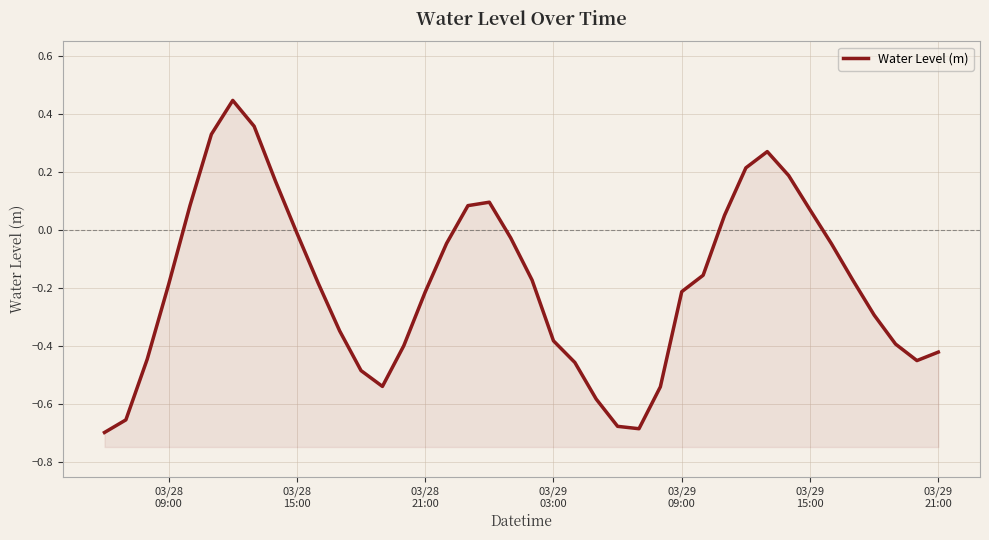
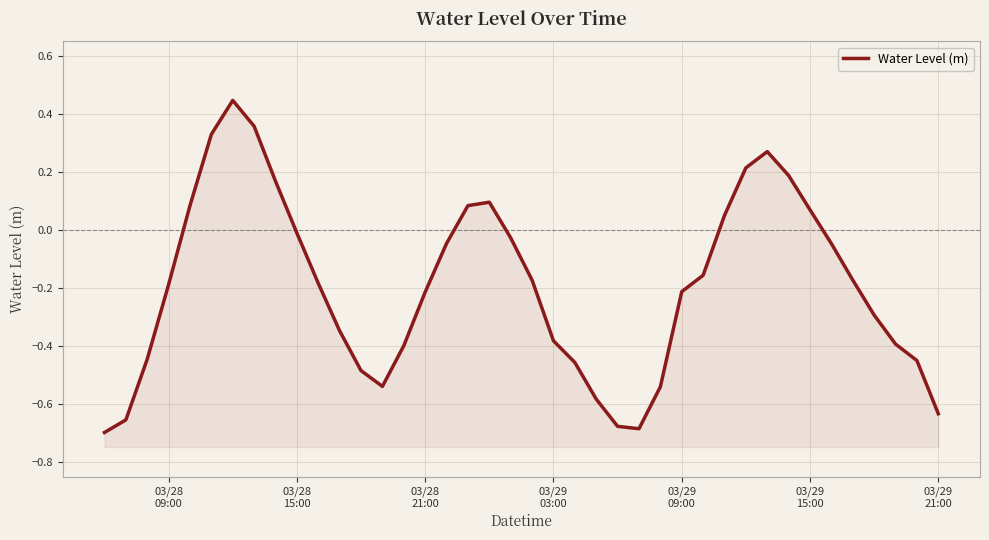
03/29 21:00: -0.42 -> -0.63
